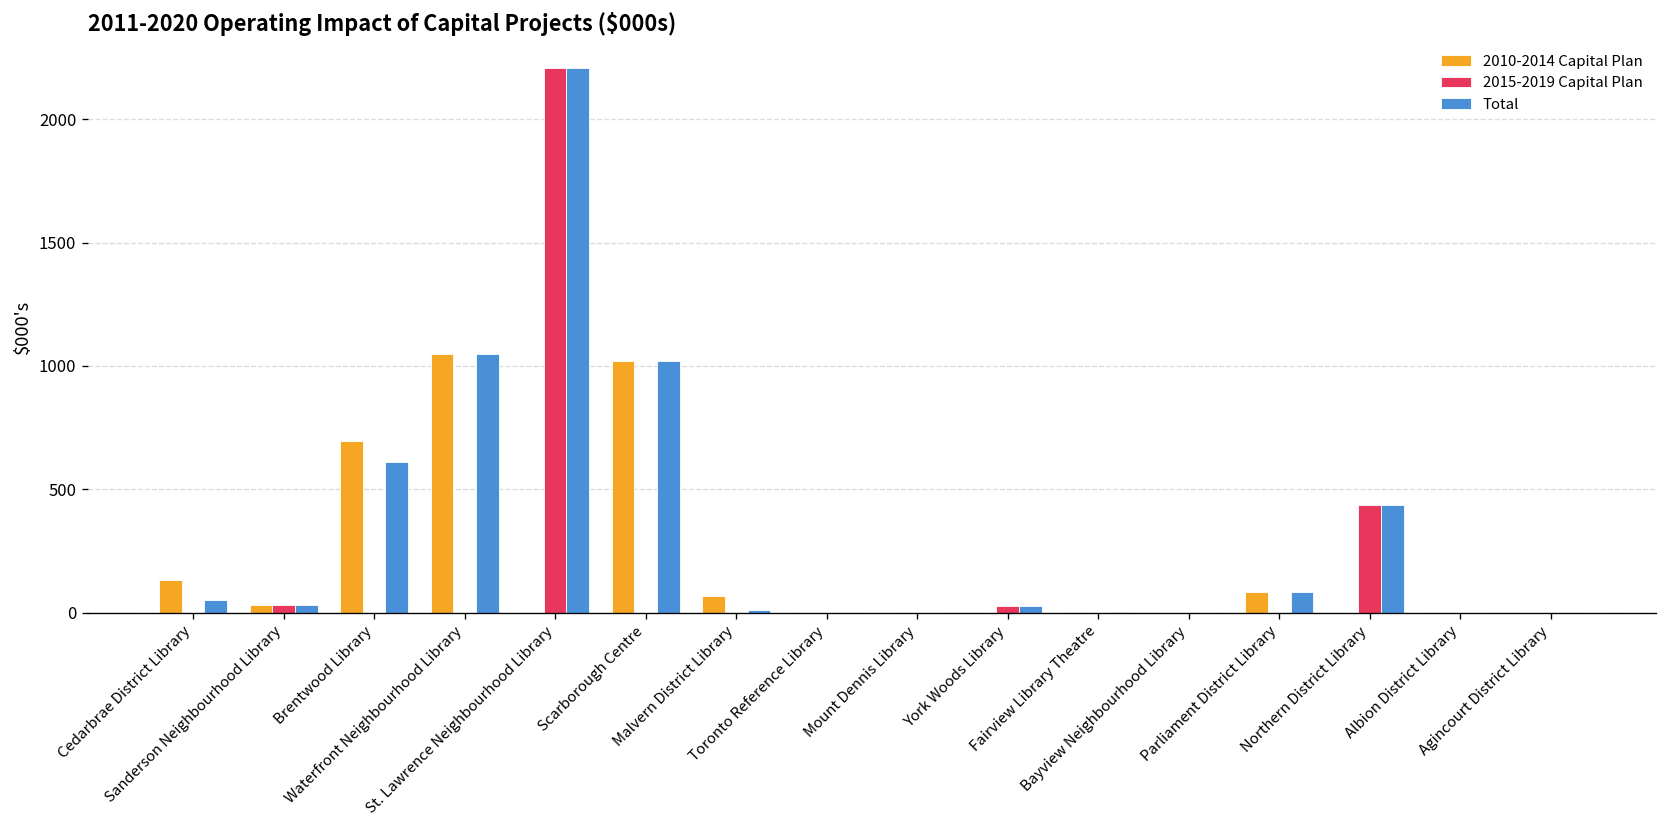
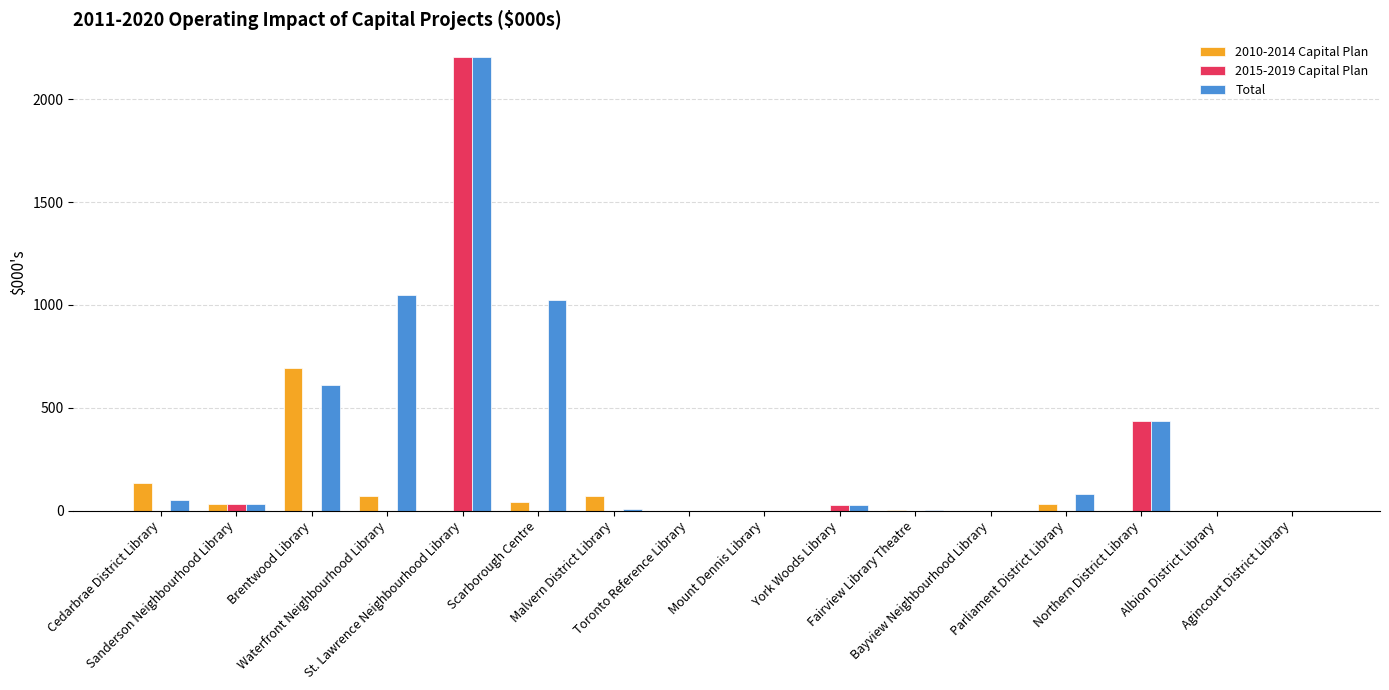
2010-2014 Capital Plan, Waterfront Neighbourhood Library: 1050 -> 70
2010-2014 Capital Plan, Scarborough Centre: 1020 -> 40
2010-2014 Capital Plan, Parliament District Library: 80 -> 30
